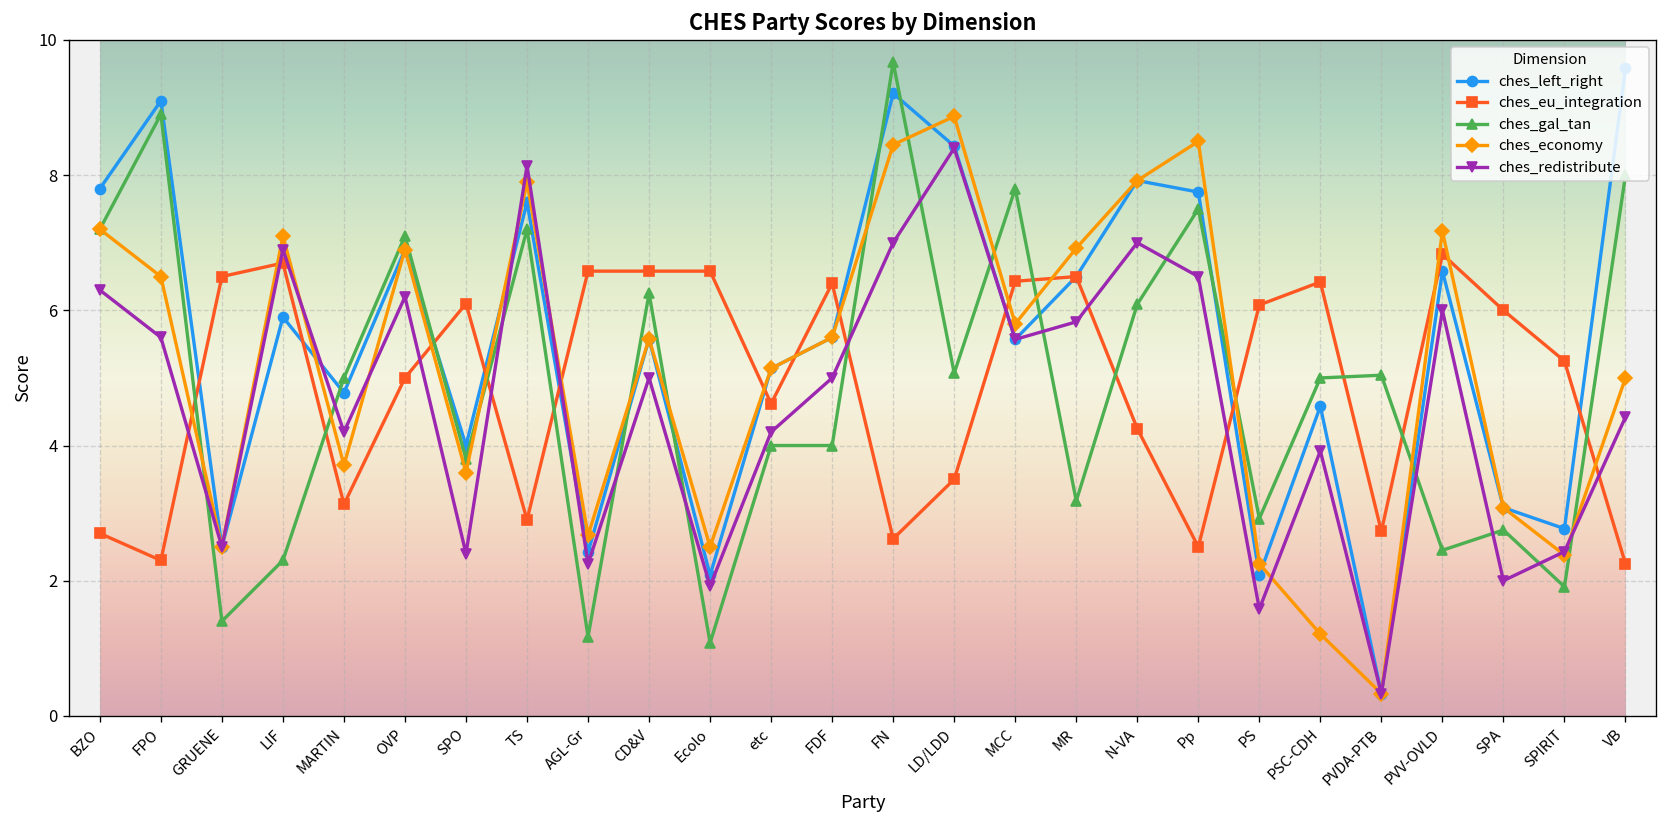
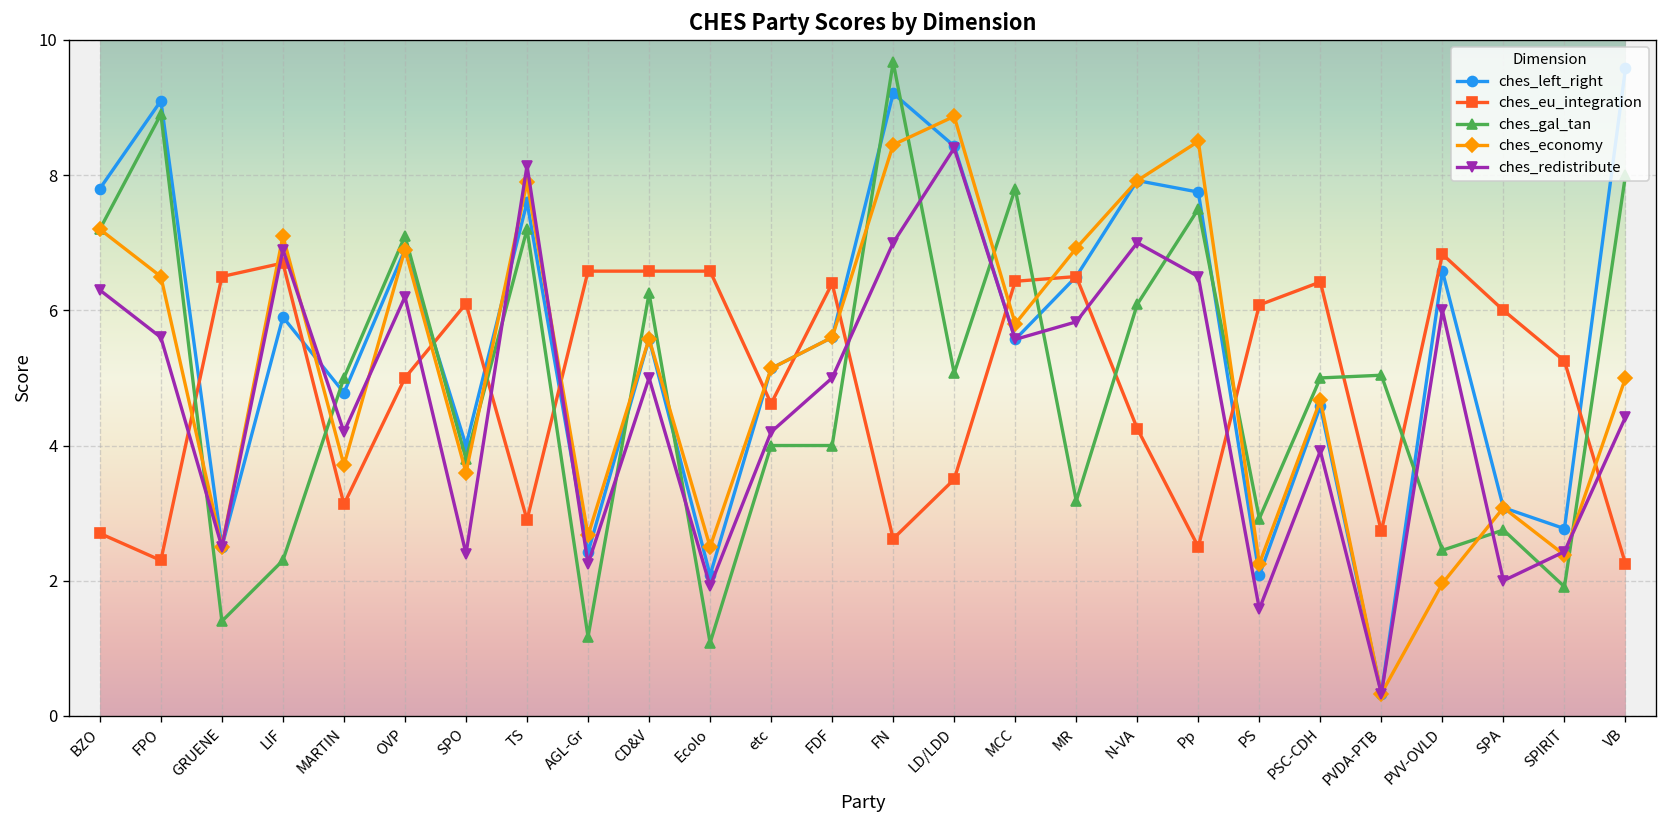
ches_economy, PSC-CDH: 1.2 -> 4.7
ches_economy, PVV-OVLD: 7.2 -> 2.0
